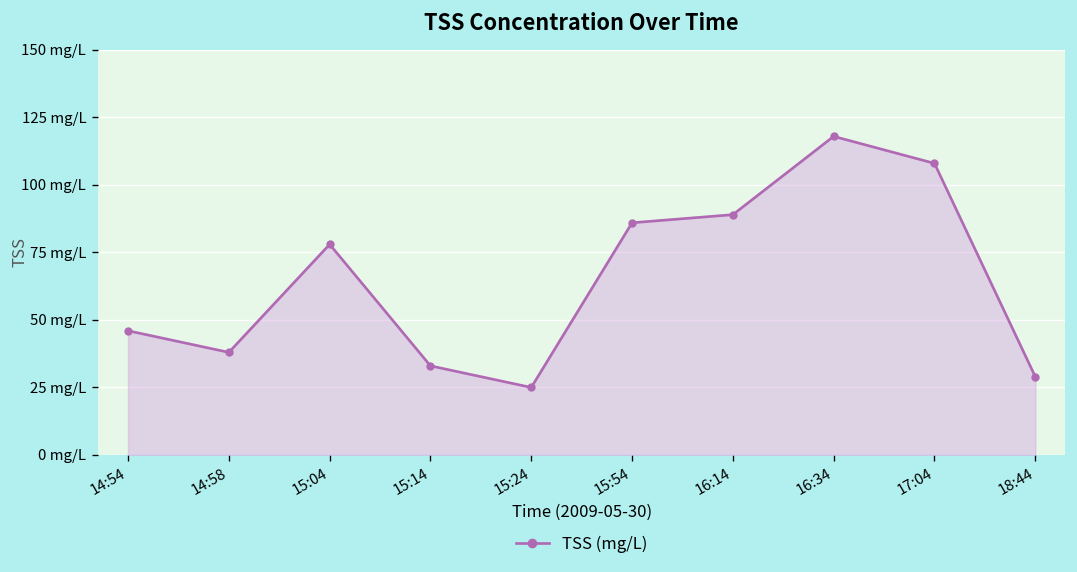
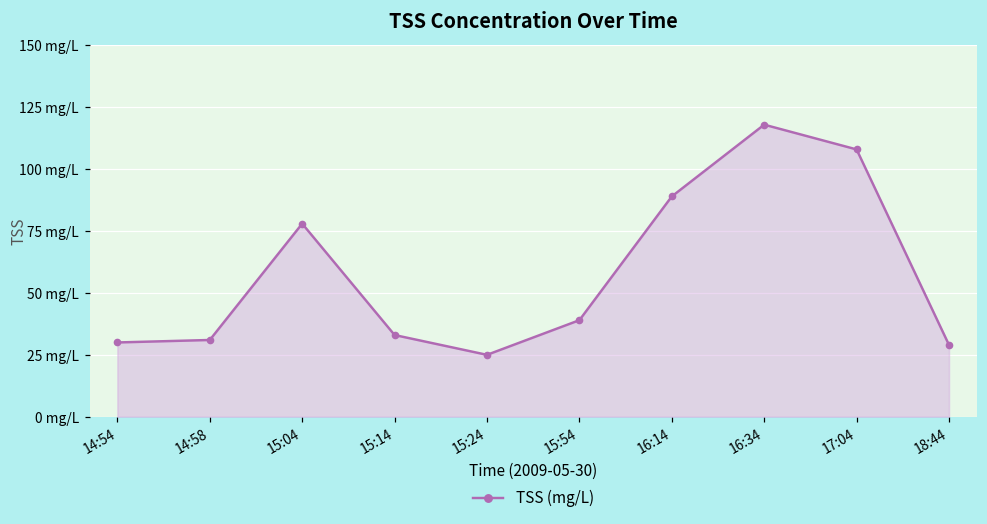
14:54: 46 mg/L -> 30 mg/L
14:58: 38 mg/L -> 31 mg/L
15:54: 86 mg/L -> 39 mg/L
